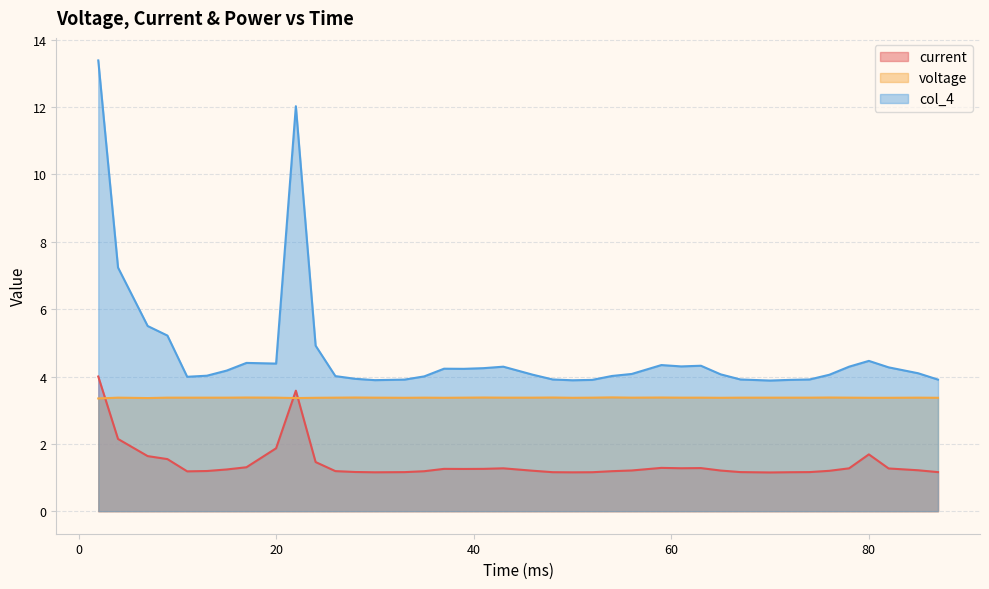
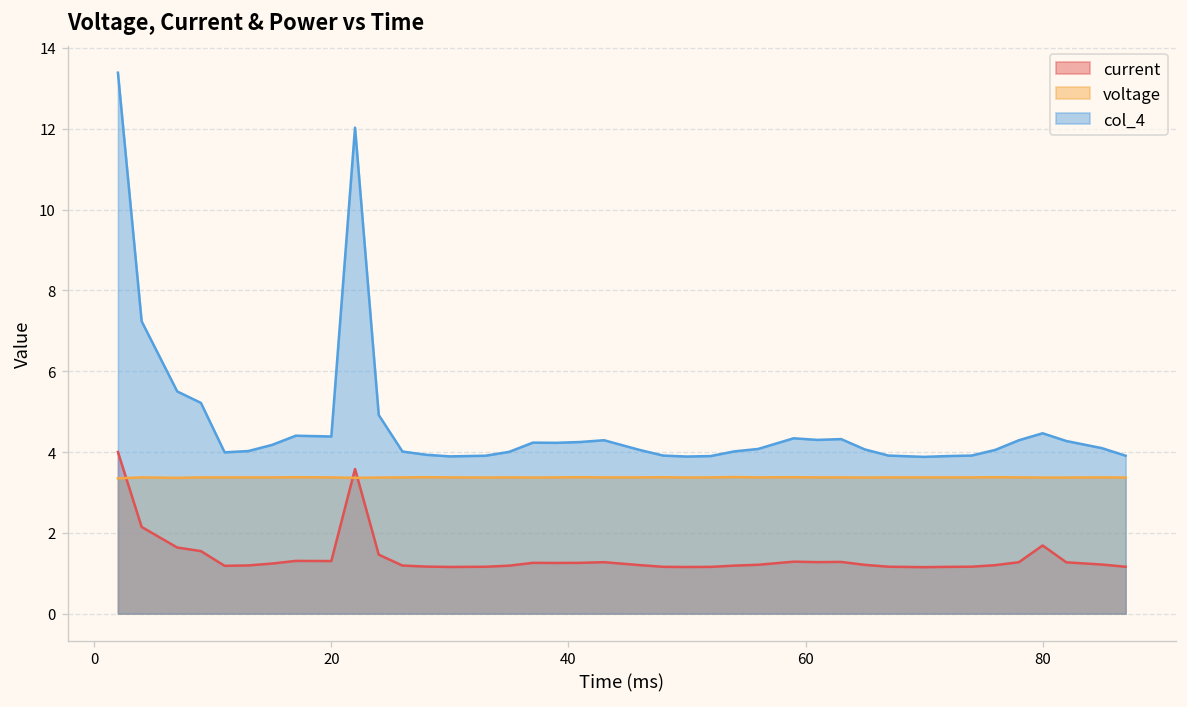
current, 20: 1.9 -> 1.3
